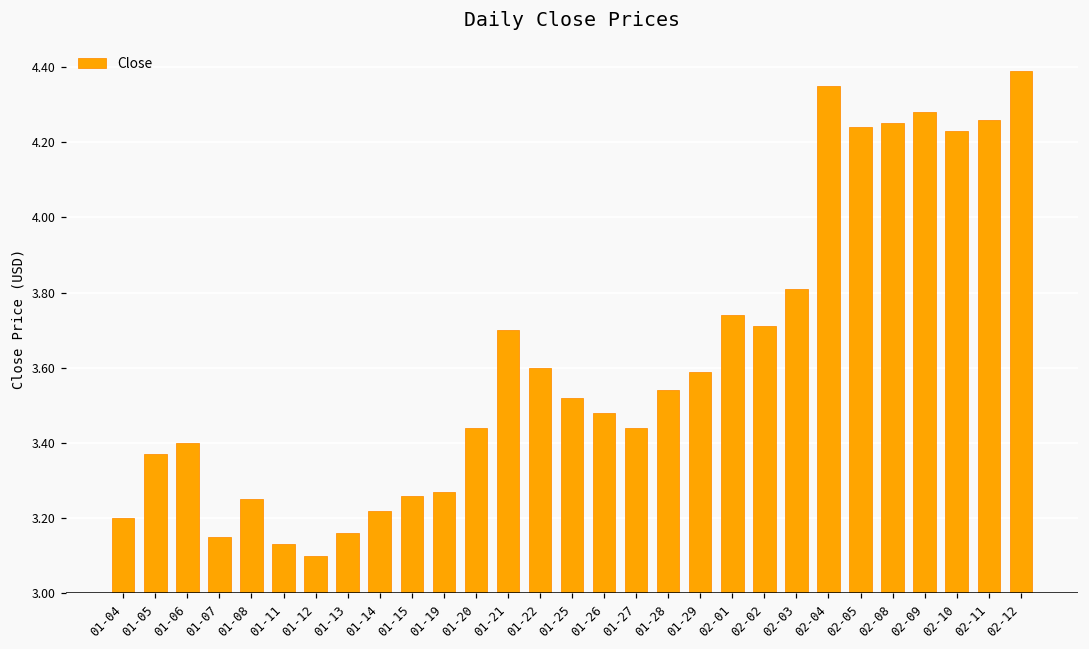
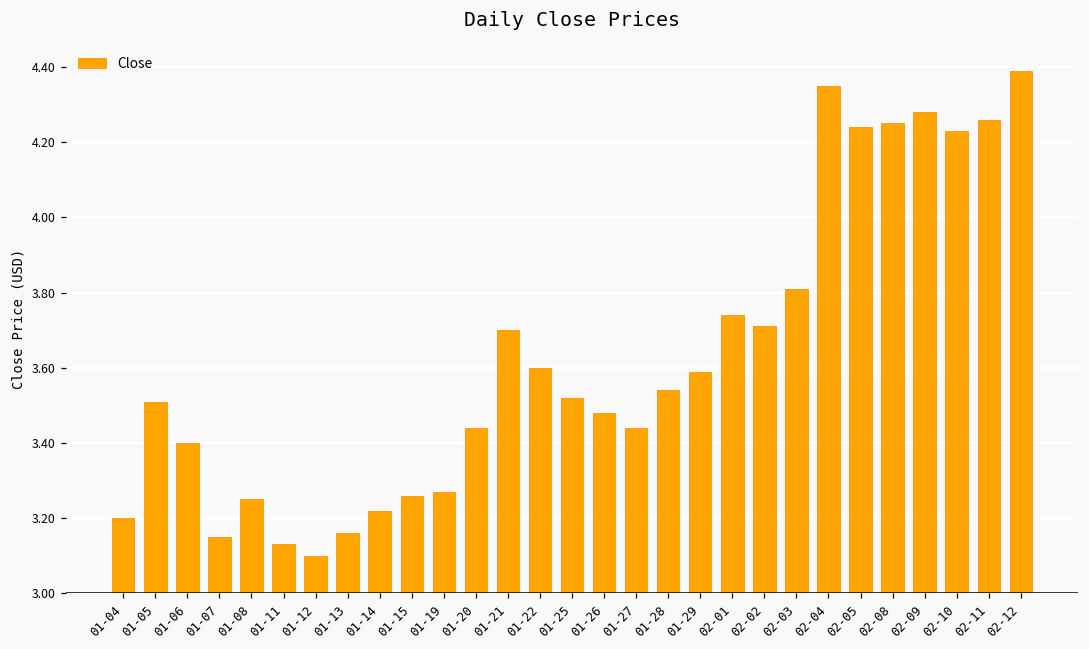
01-05: 3.37 -> 3.51
